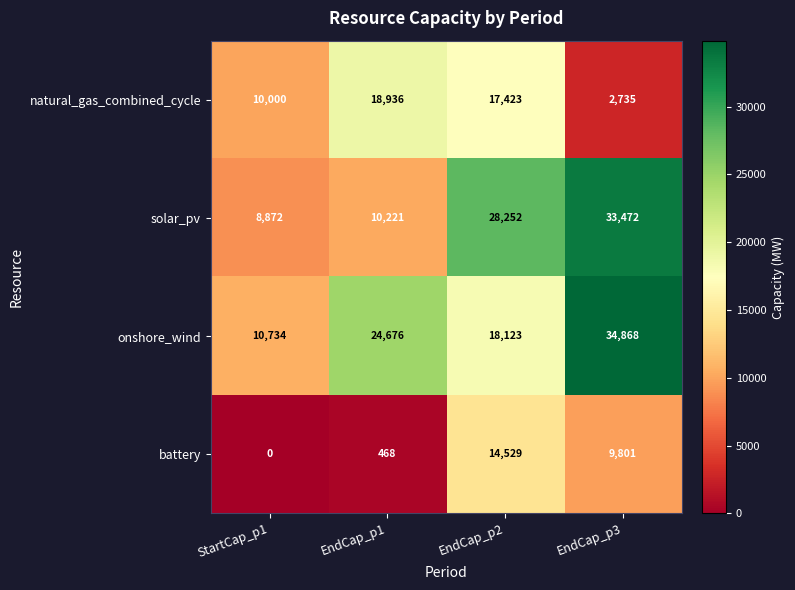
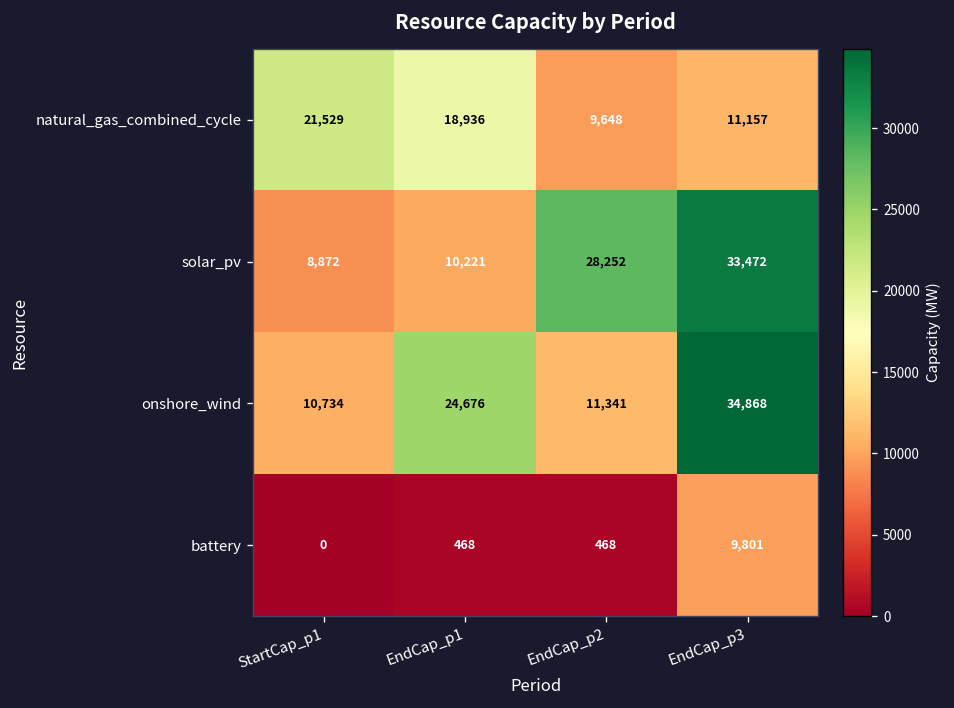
natural_gas_combined_cycle, StartCap_p1: 10,000 -> 21,529
natural_gas_combined_cycle, EndCap_p2: 17,423 -> 9,648
natural_gas_combined_cycle, EndCap_p3: 2,735 -> 11,157
onshore_wind, EndCap_p2: 18,123 -> 11,341
battery, EndCap_p2: 14,529 -> 468
